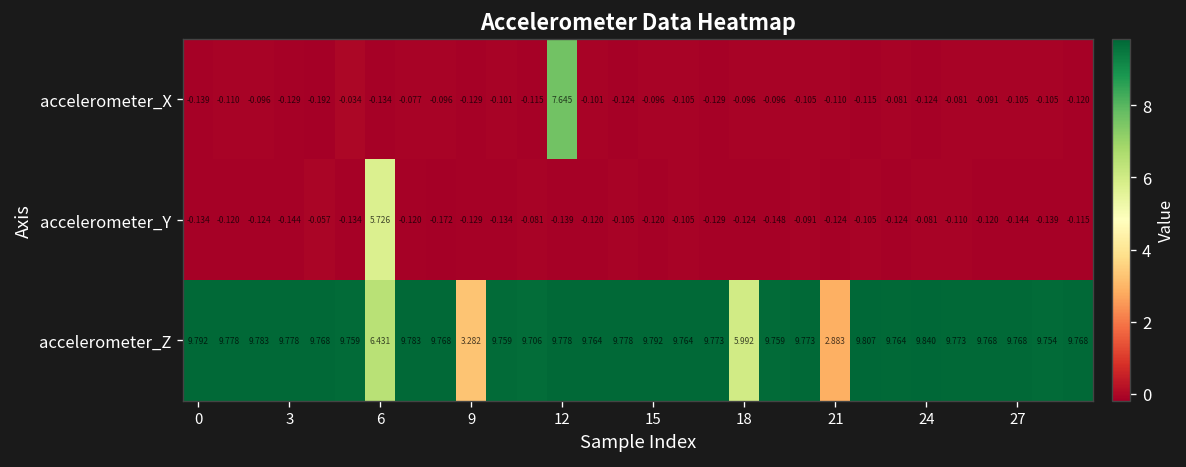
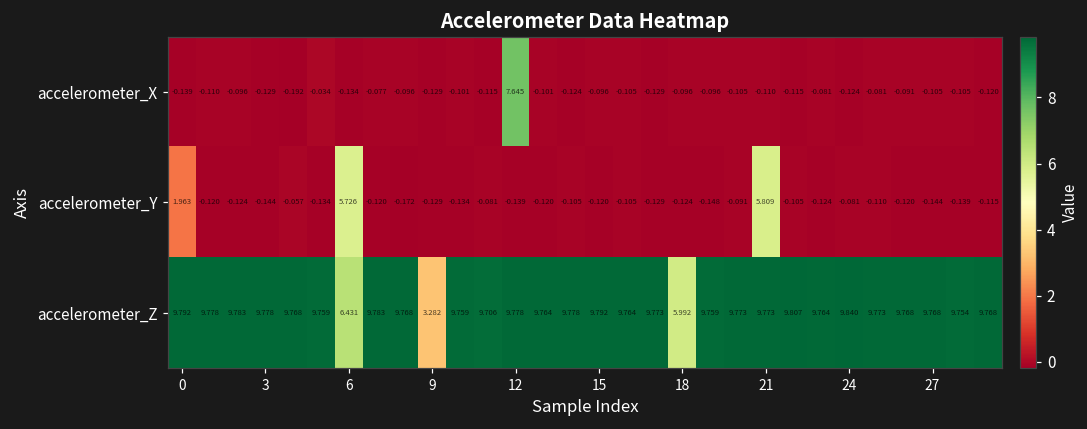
accelerometer_Y, 0: -0.134 -> 1.963
accelerometer_Y, 21: -0.124 -> 5.809
accelerometer_Z, 21: 2.883 -> 9.773
